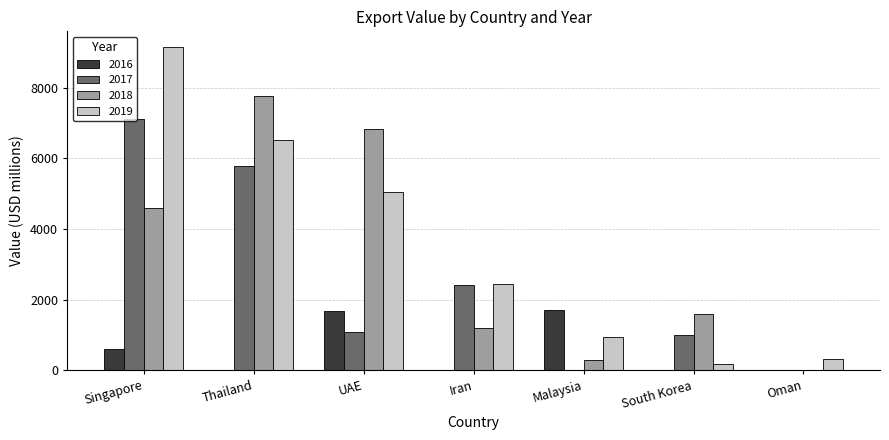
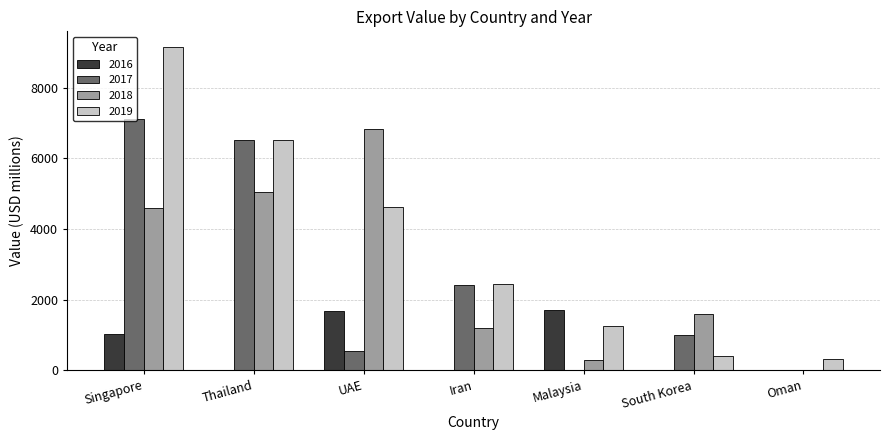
2016, Singapore: 600 -> 1000
2017, Thailand: 5800 -> 6500
2018, Thailand: 7800 -> 5000
2017, UAE: 1100 -> 600
2019, UAE: 5000 -> 4600
2019, Malaysia: 900 -> 1300
2019, South Korea: 200 -> 400
